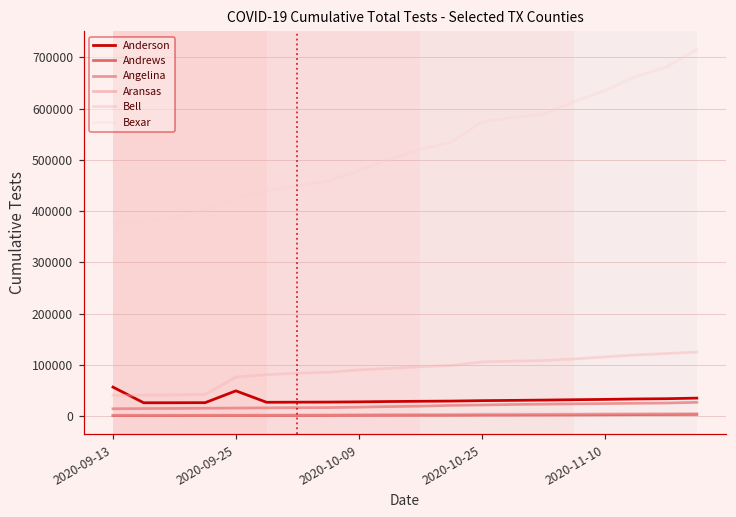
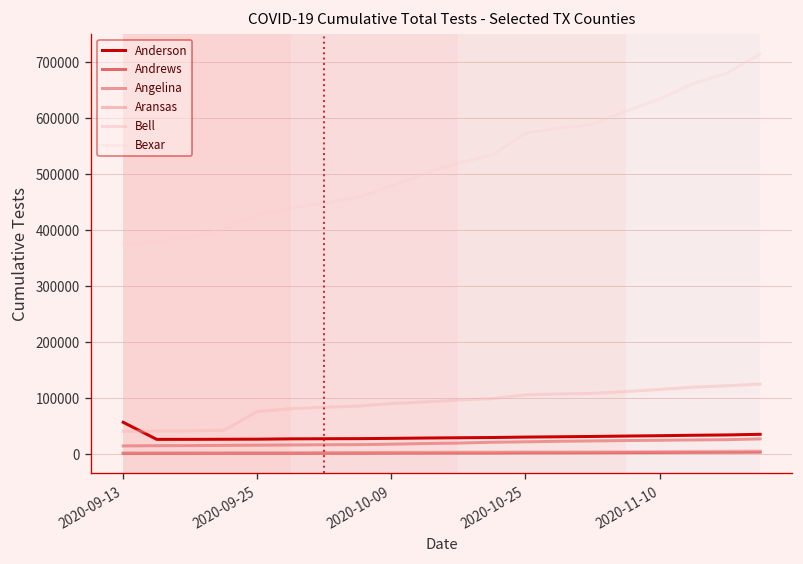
Anderson, 2020-09-25: 50000 -> 30000
